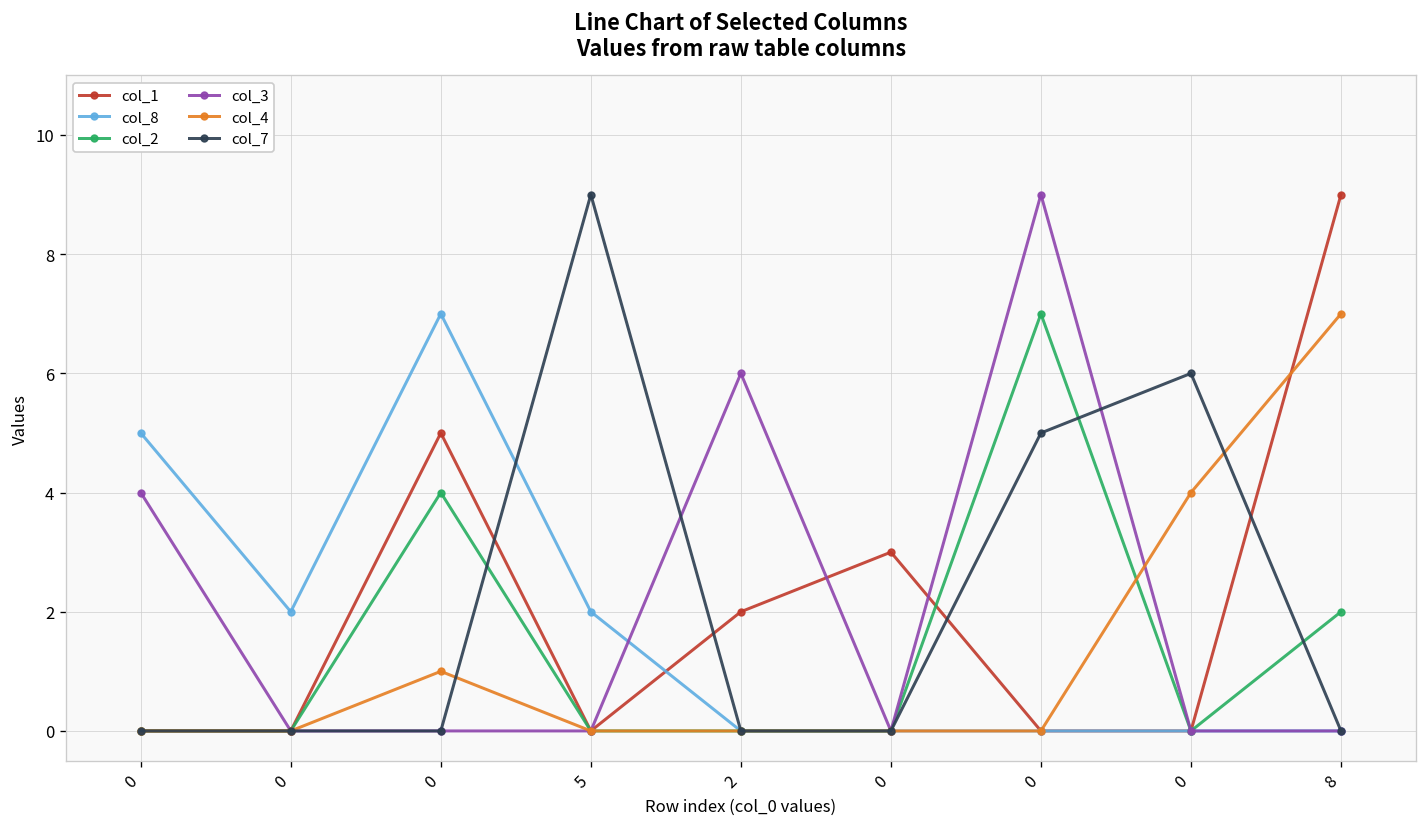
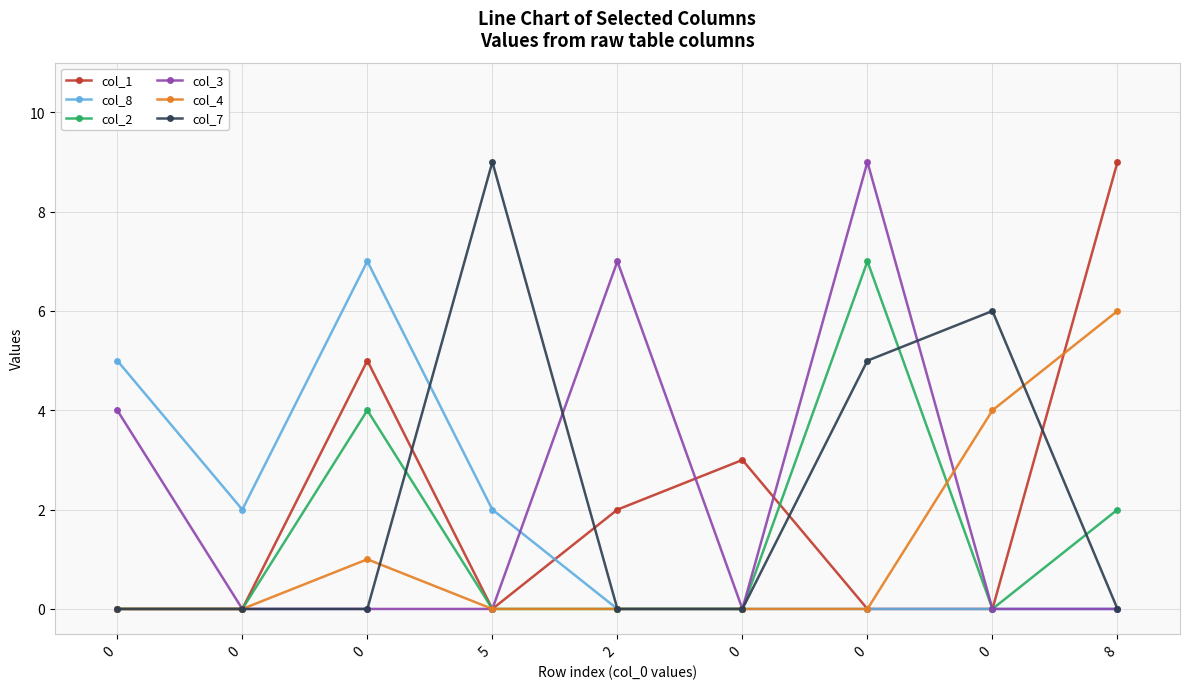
col_3, 2: 6 -> 7
col_4, 8: 7 -> 6
